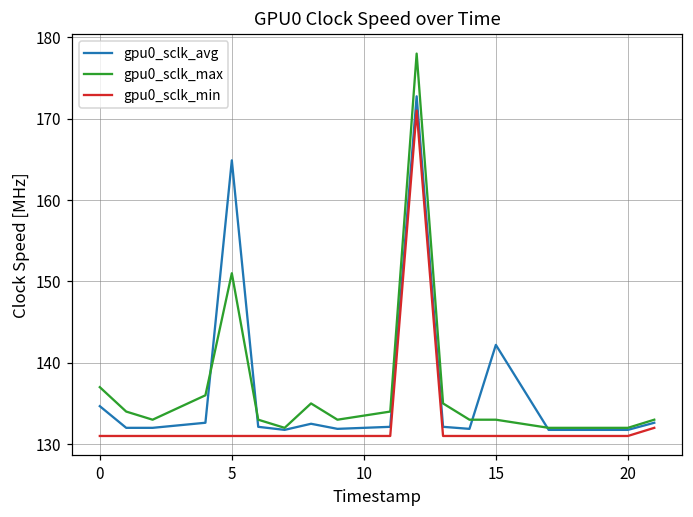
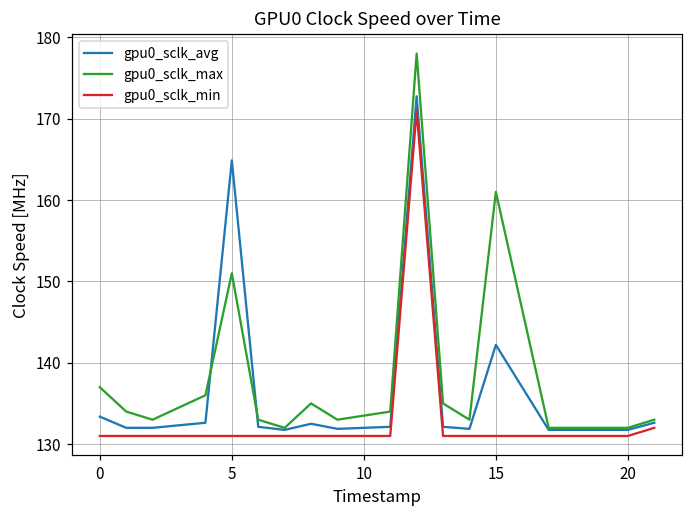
gpu0_sclk_avg, 0: 135 -> 133
gpu0_sclk_max, 15: 133 -> 161
